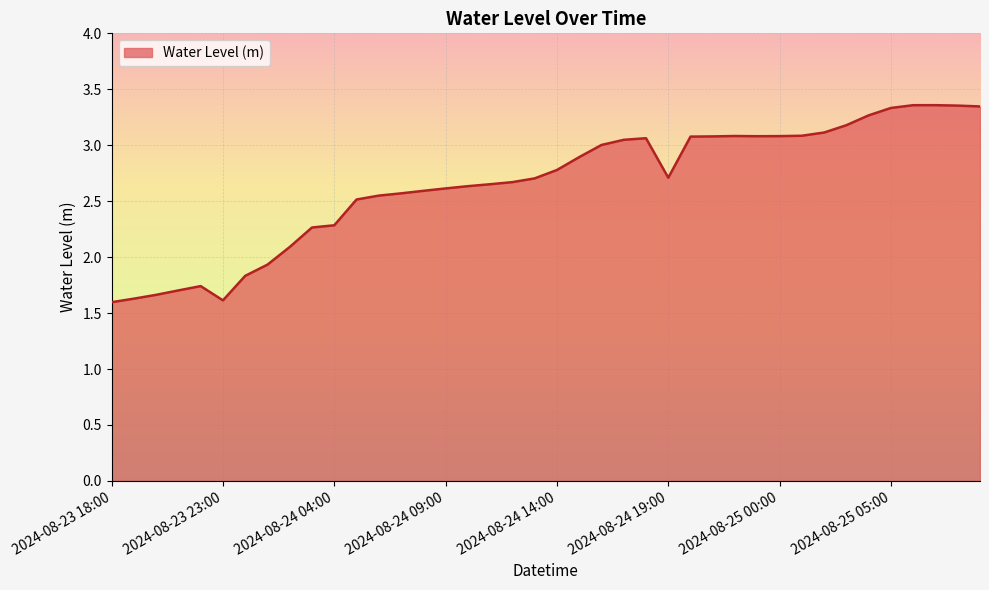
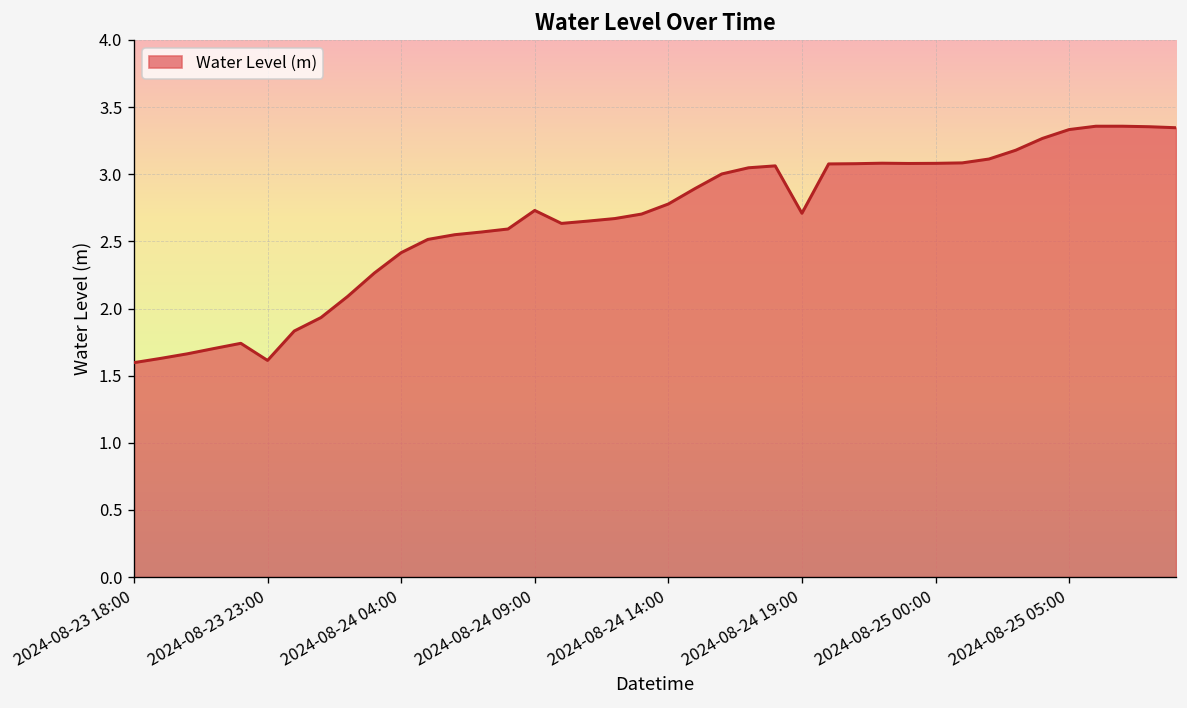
2024-08-24 04:00: 2.28 -> 2.42
2024-08-24 09:00: 2.61 -> 2.73
